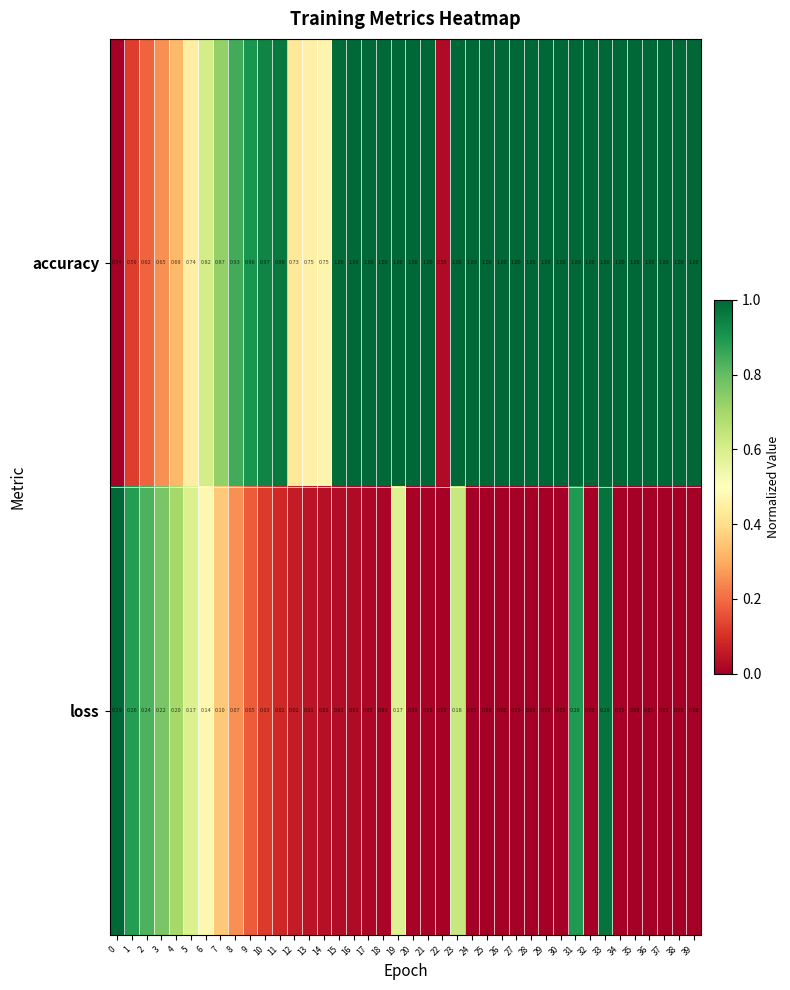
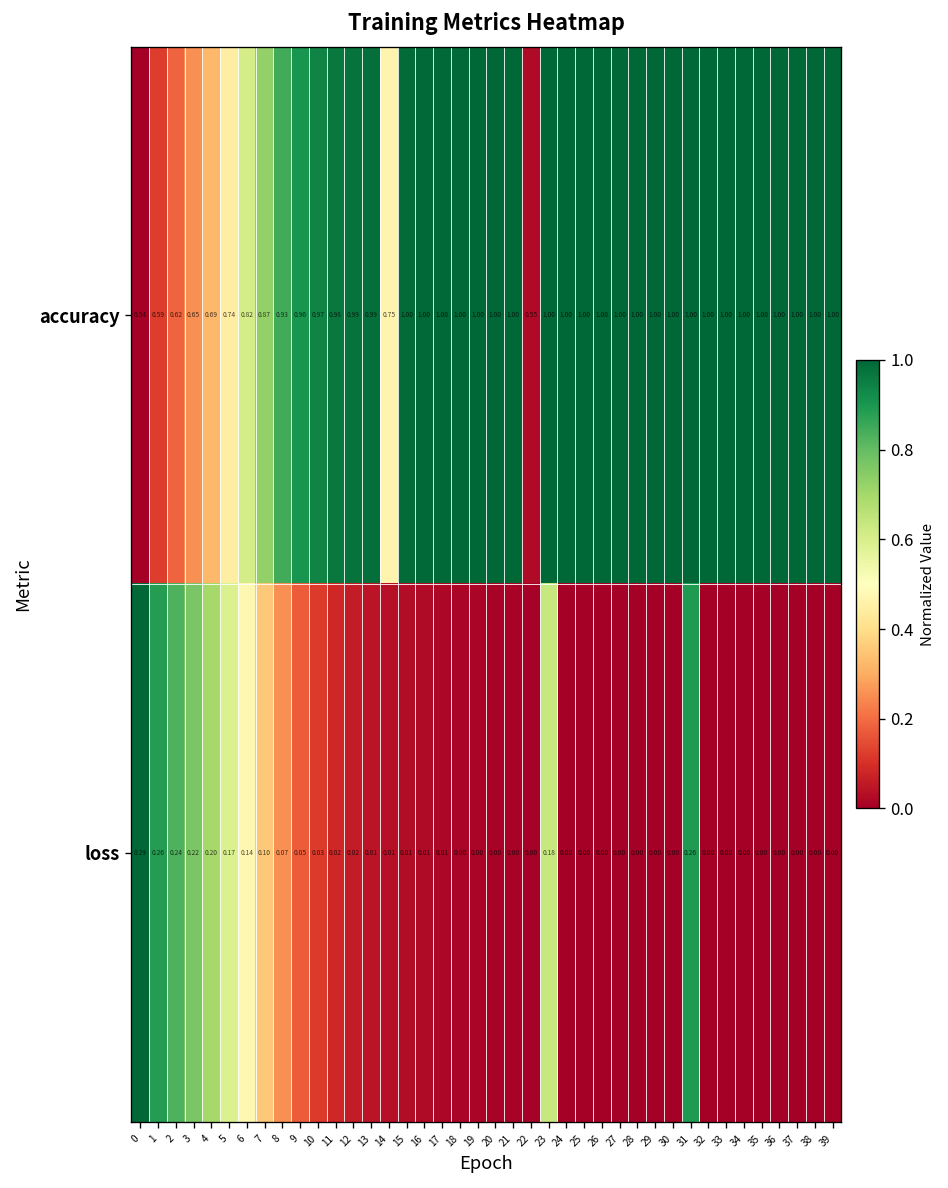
accuracy, 12: 0.73 -> 0.99
accuracy, 13: 0.75 -> 0.99
loss, 19: 0.17 -> 0.00
loss, 33: 0.28 -> 0.00
